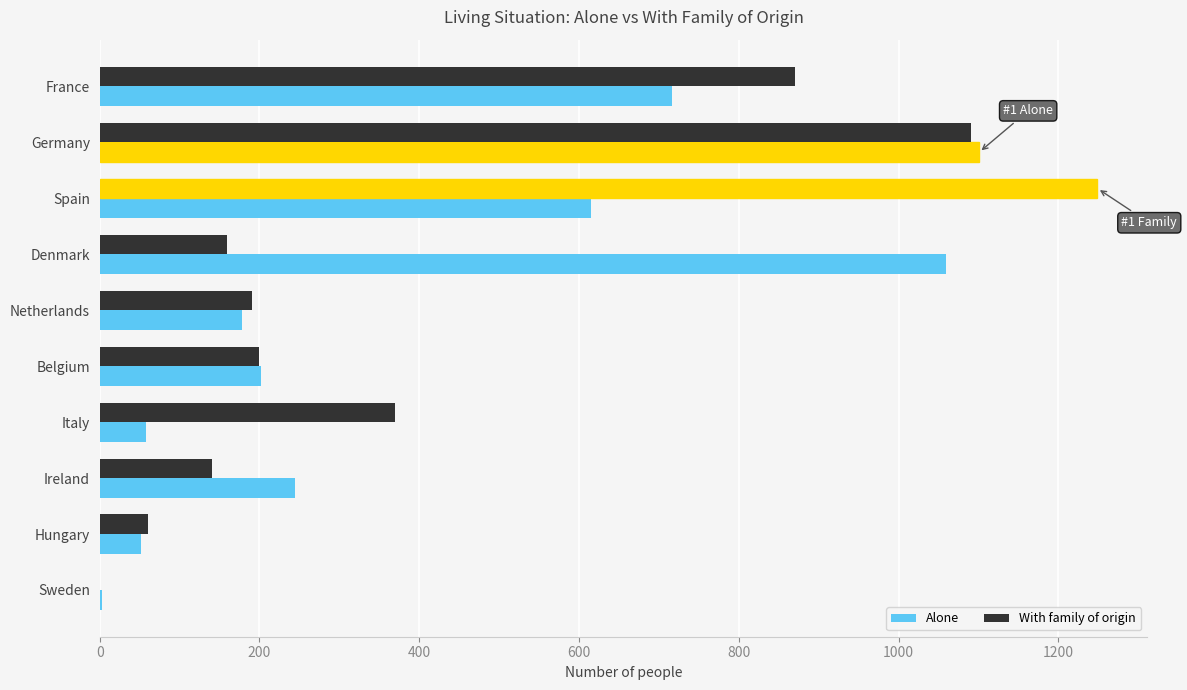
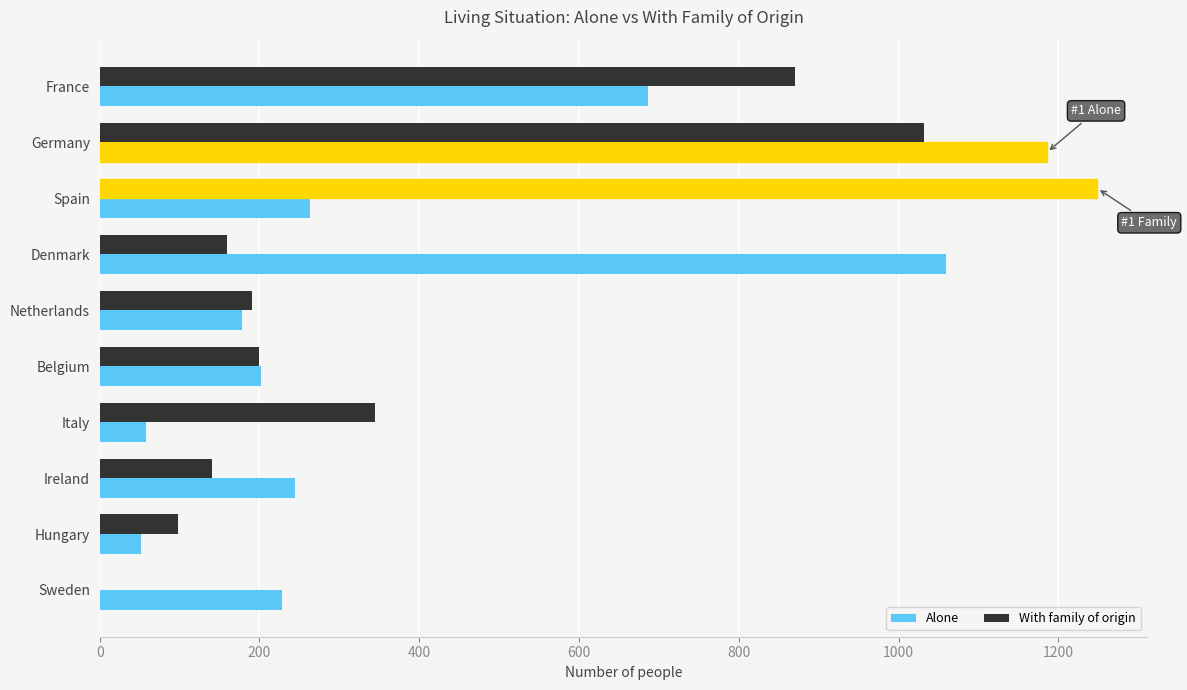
Alone, France: 720 -> 690
With family of origin, Germany: 1090 -> 1030
Alone, Germany: 1100 -> 1190
Alone, Spain: 620 -> 260
With family of origin, Italy: 370 -> 350
With family of origin, Hungary: 60 -> 100
Alone, Sweden: 0 -> 230
